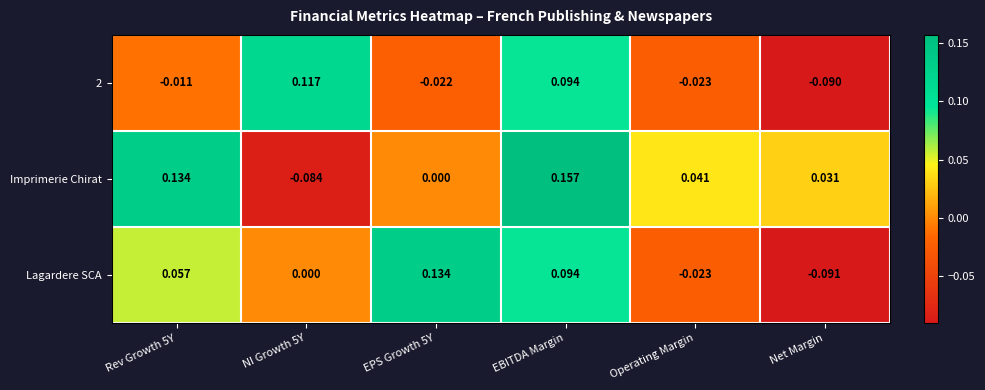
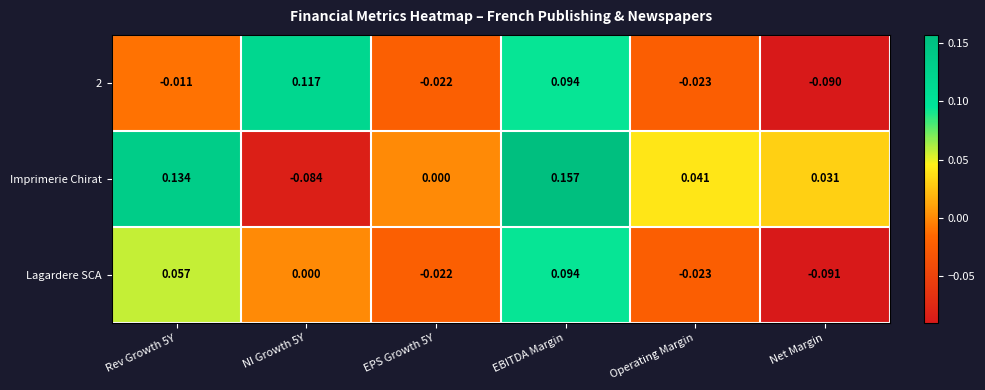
Lagardere SCA, EPS Growth 5Y: 0.134 -> -0.022
